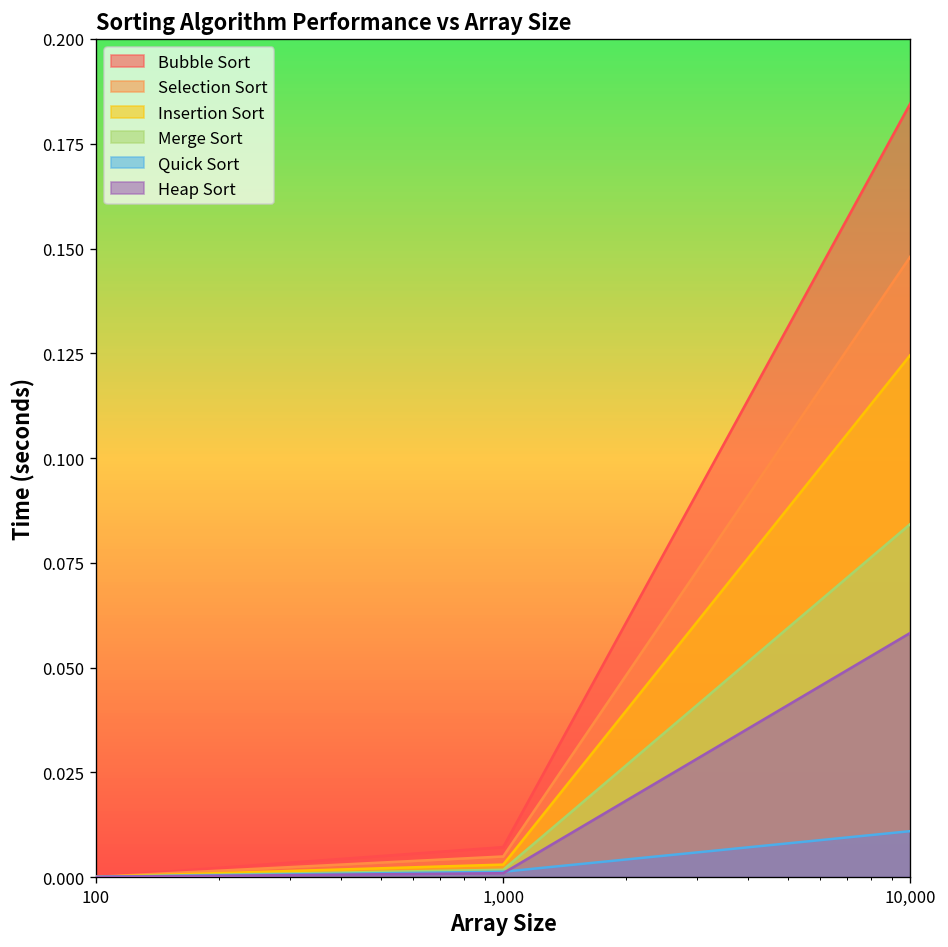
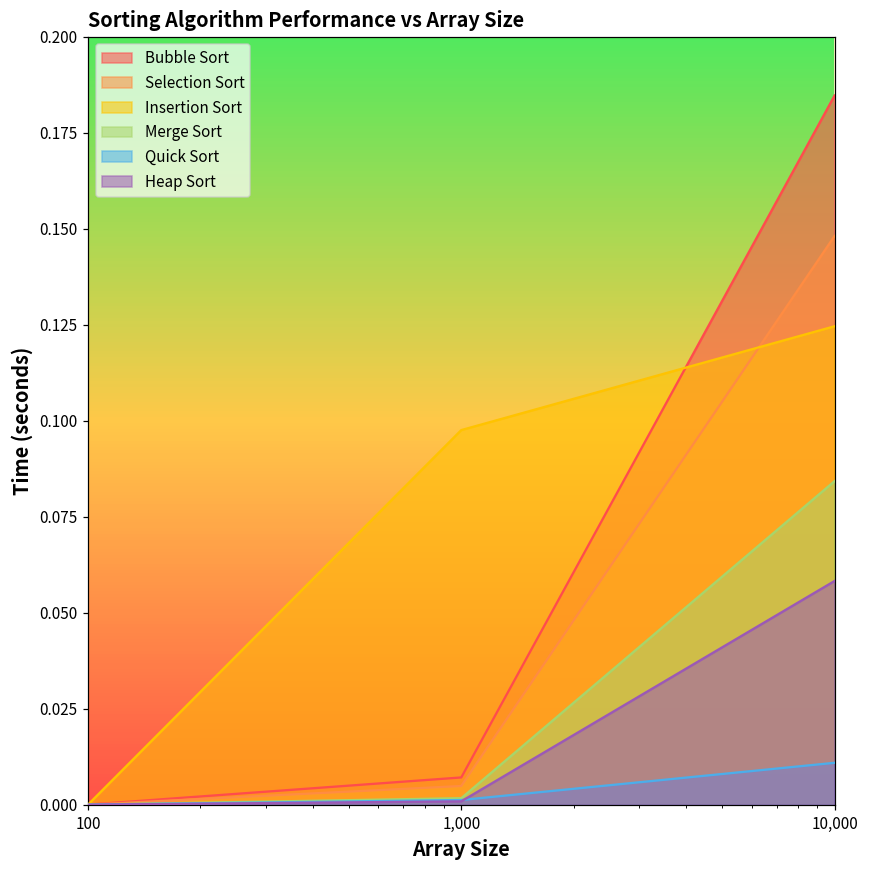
Insertion Sort, 1,000: 0.003 -> 0.098
